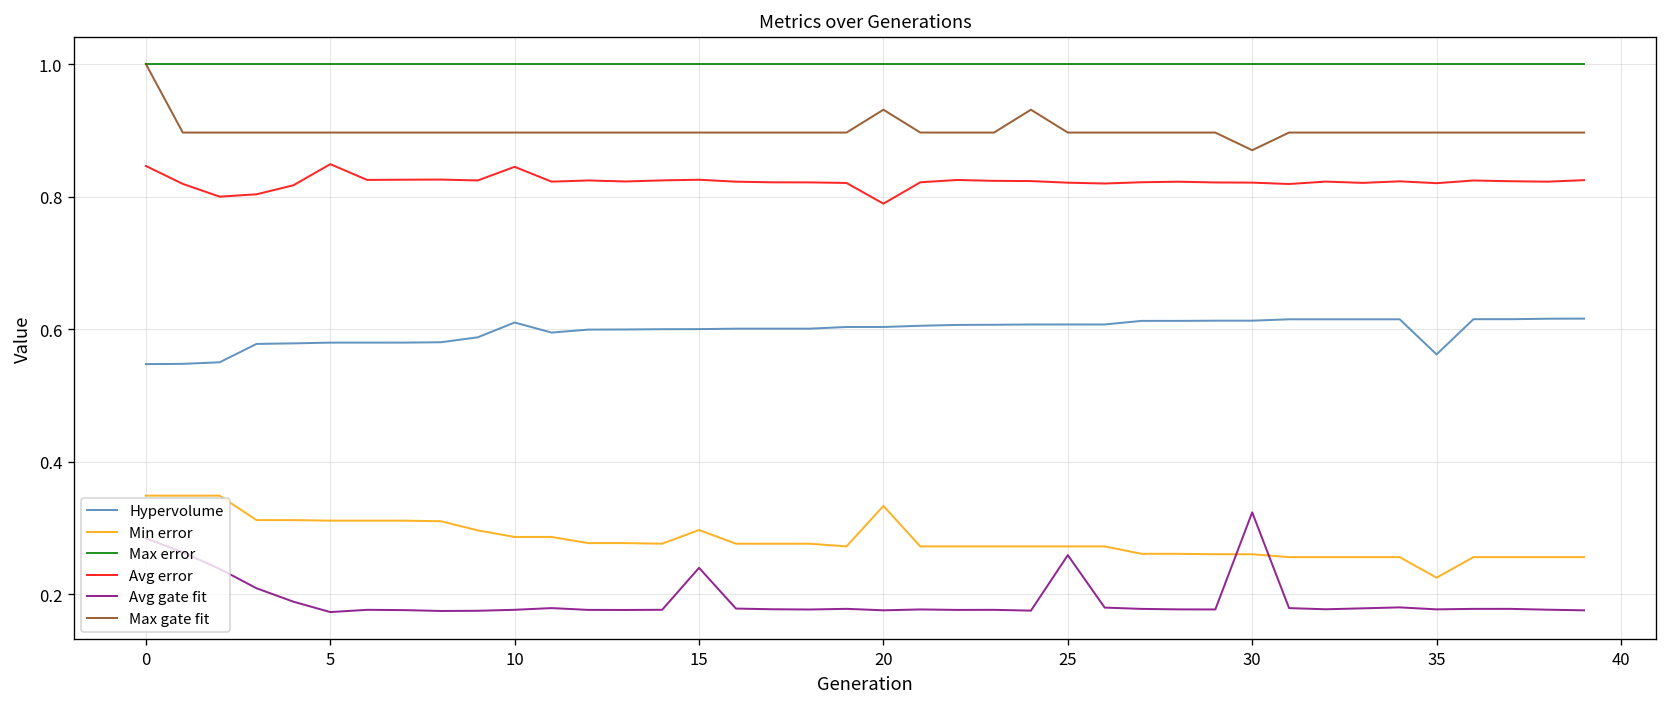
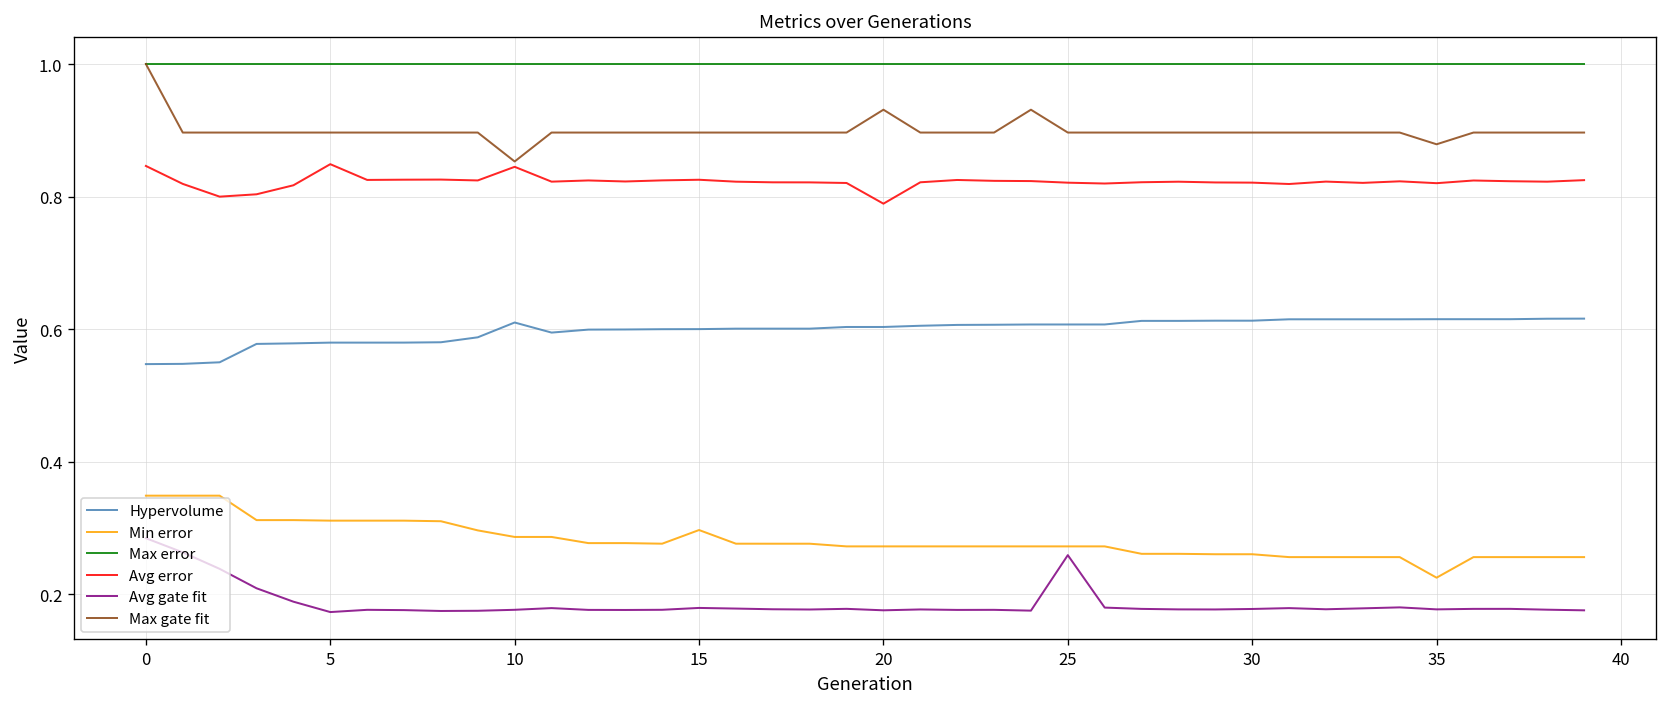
Max gate fit, 10: 0.90 -> 0.85
Avg gate fit, 15: 0.24 -> 0.18
Min error, 20: 0.33 -> 0.27
Avg gate fit, 30: 0.32 -> 0.18
Max gate fit, 30: 0.87 -> 0.90
Hypervolume, 35: 0.56 -> 0.61
Max gate fit, 35: 0.90 -> 0.88
